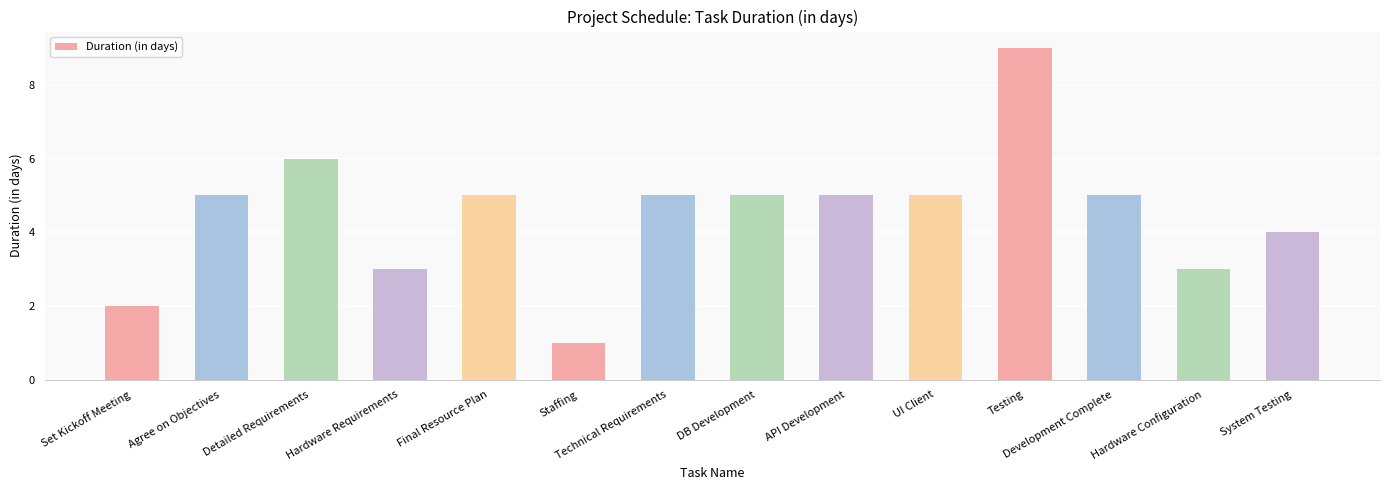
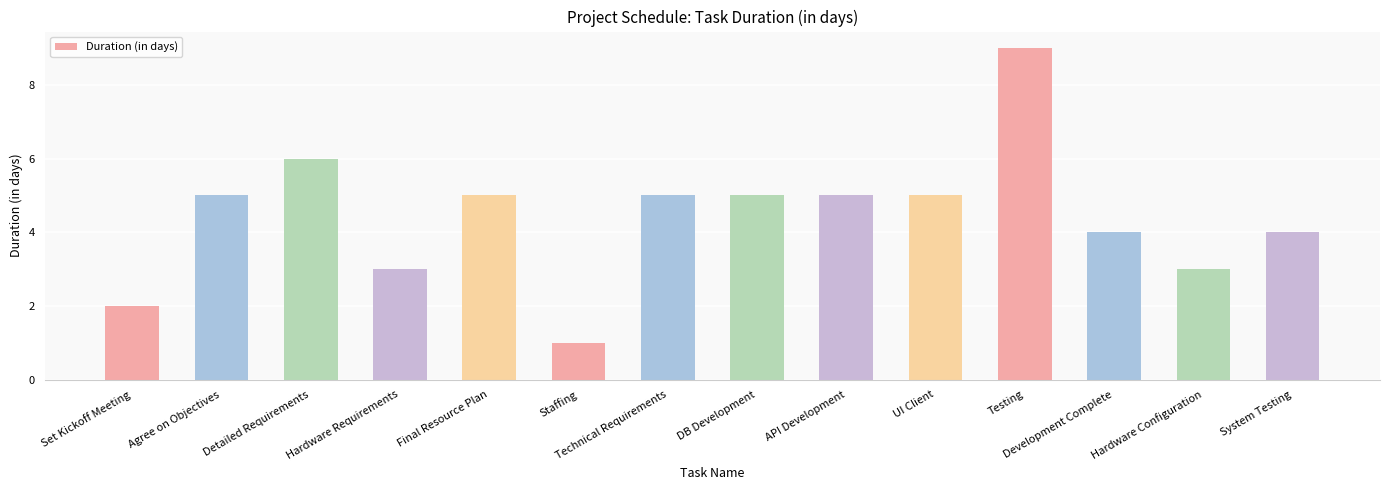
Development Complete: 5 -> 4
